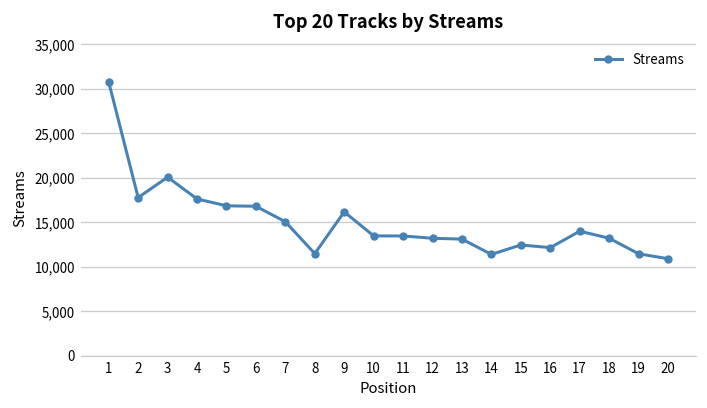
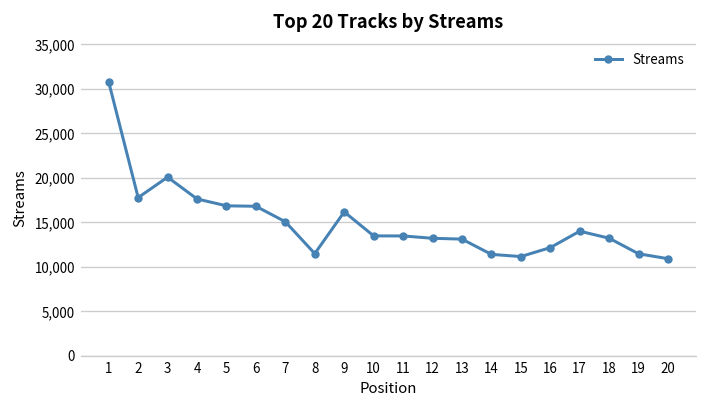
15: 12,000 -> 11,000
